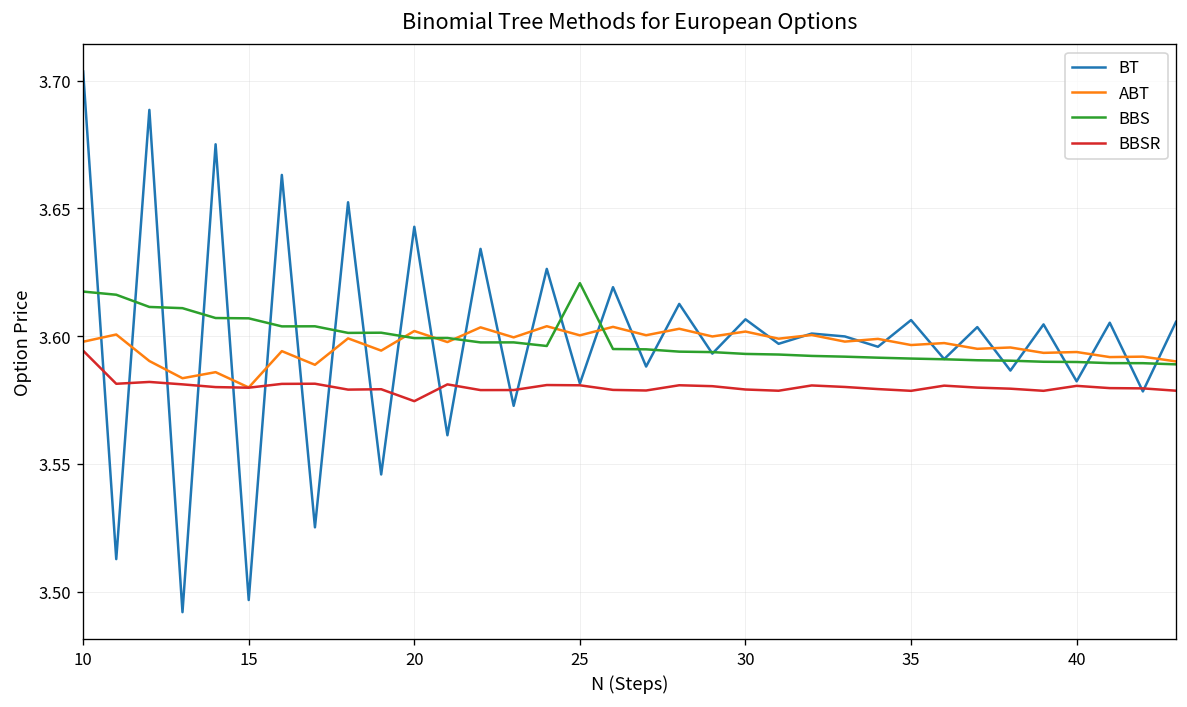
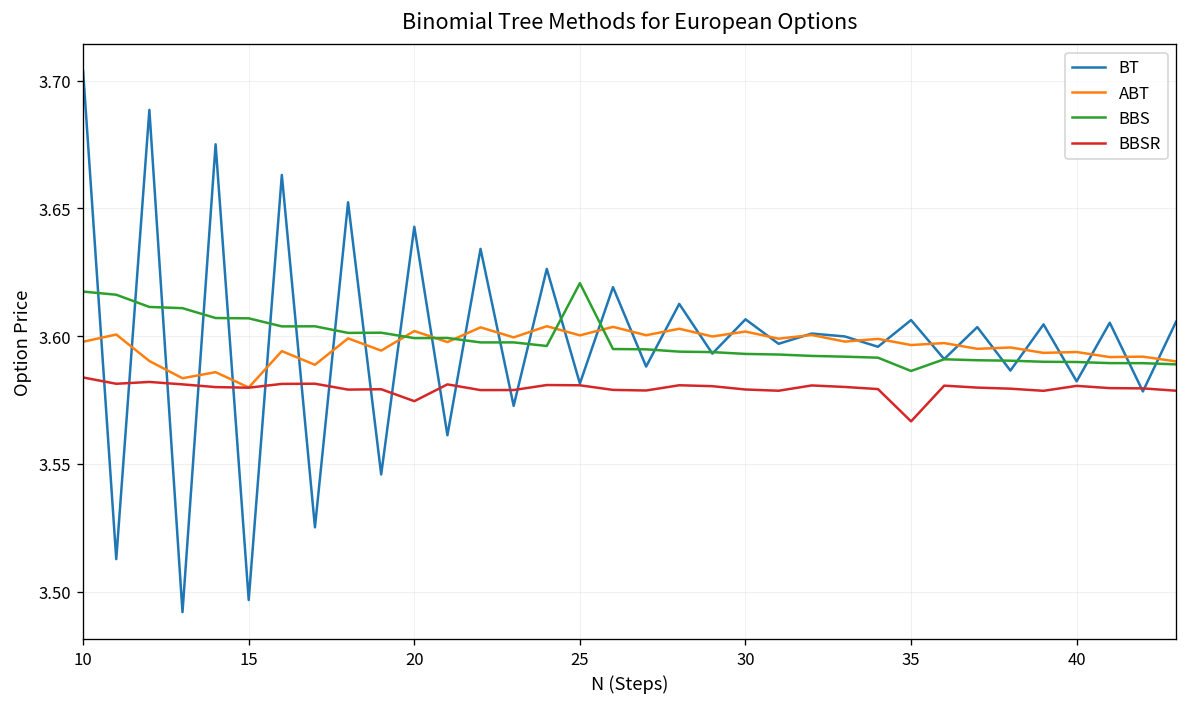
BBSR, 10: 3.594 -> 3.584
BBS, 35: 3.591 -> 3.586
BBSR, 35: 3.579 -> 3.567
